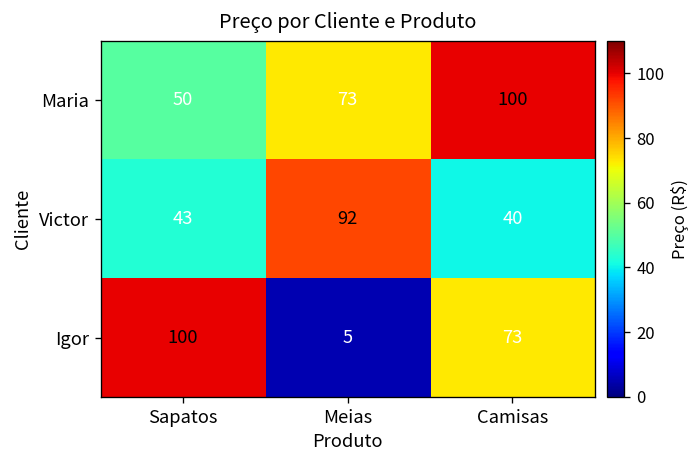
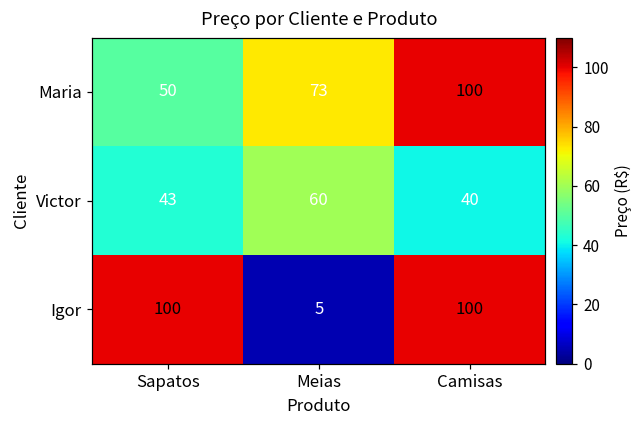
Victor, Meias: 92 -> 60
Igor, Camisas: 73 -> 100
